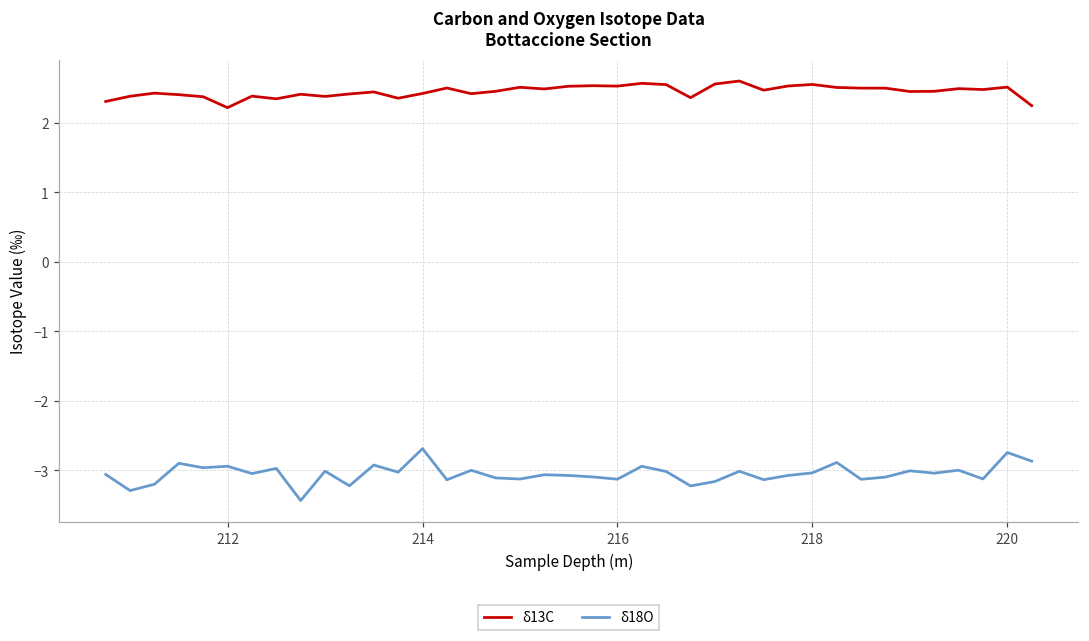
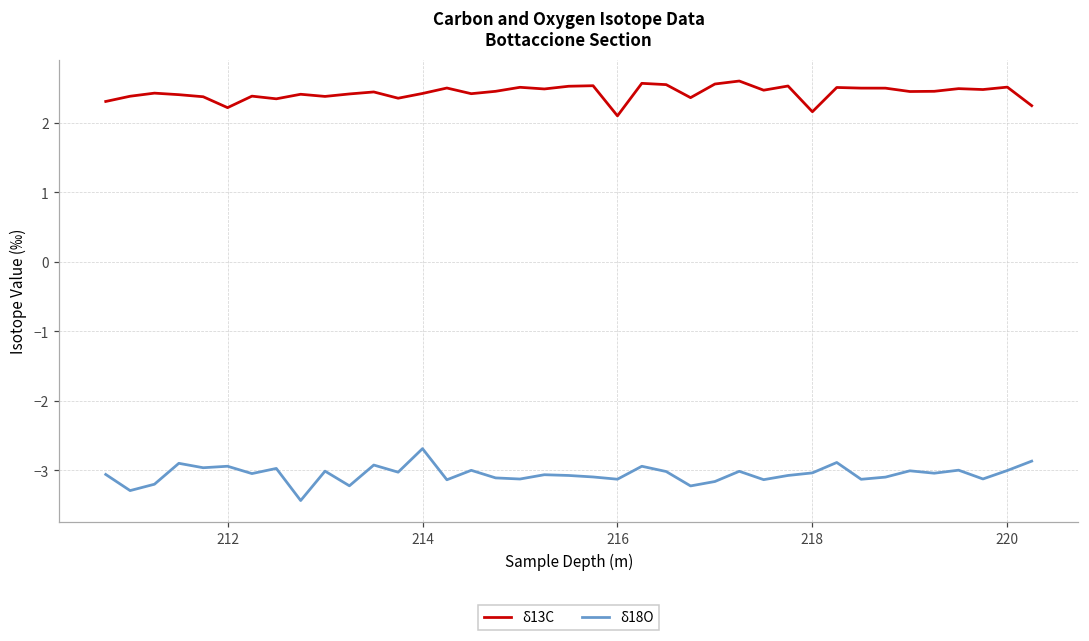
δ13C, 216: 2.5 -> 2.1
δ13C, 218: 2.5 -> 2.2
δ18O, 220: -2.7 -> -3.0
